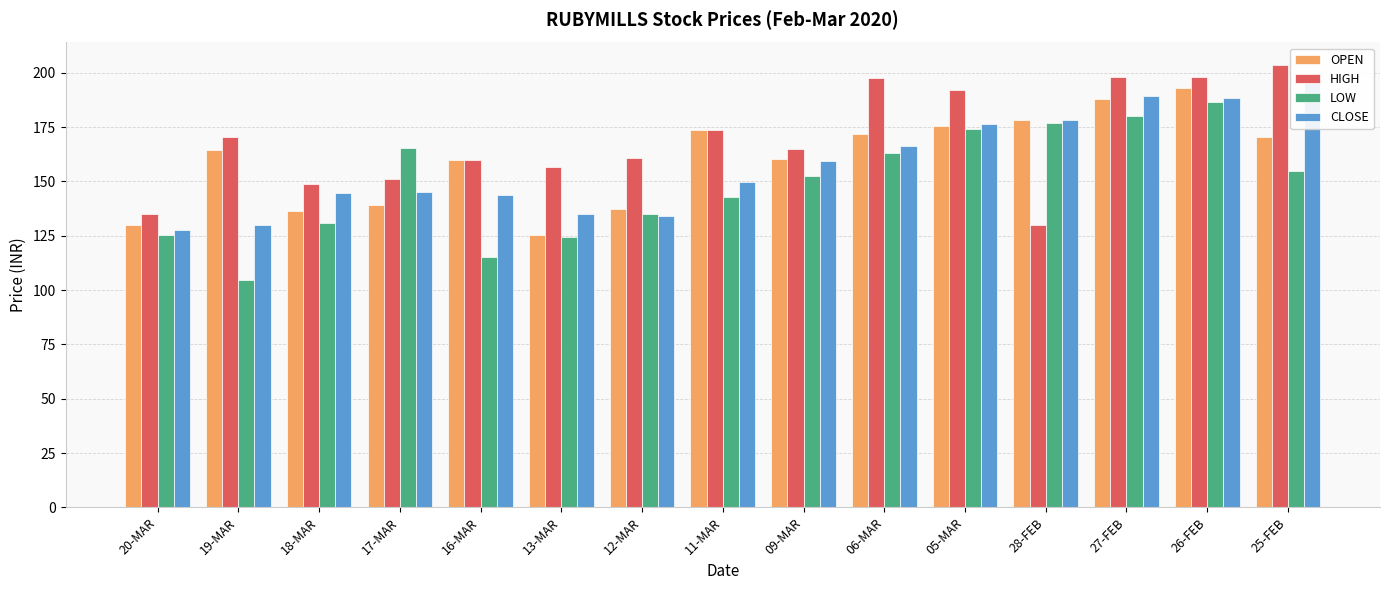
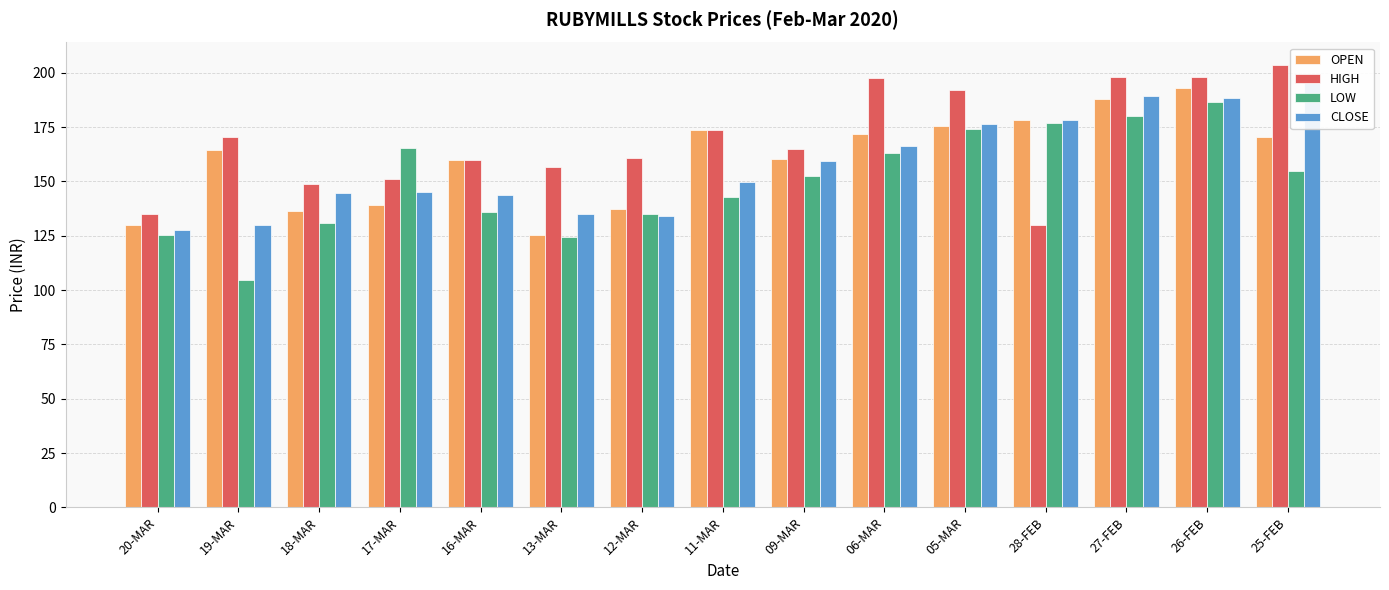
LOW, 16-MAR: 115 -> 136
